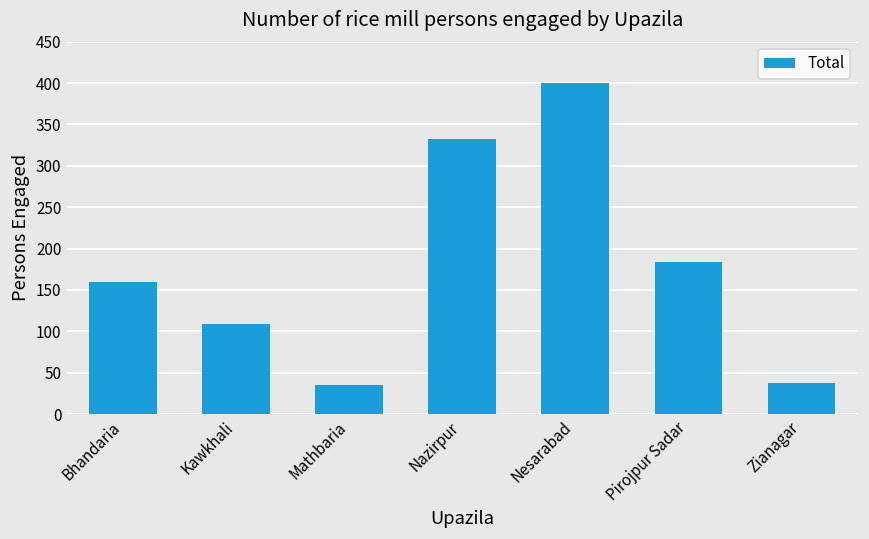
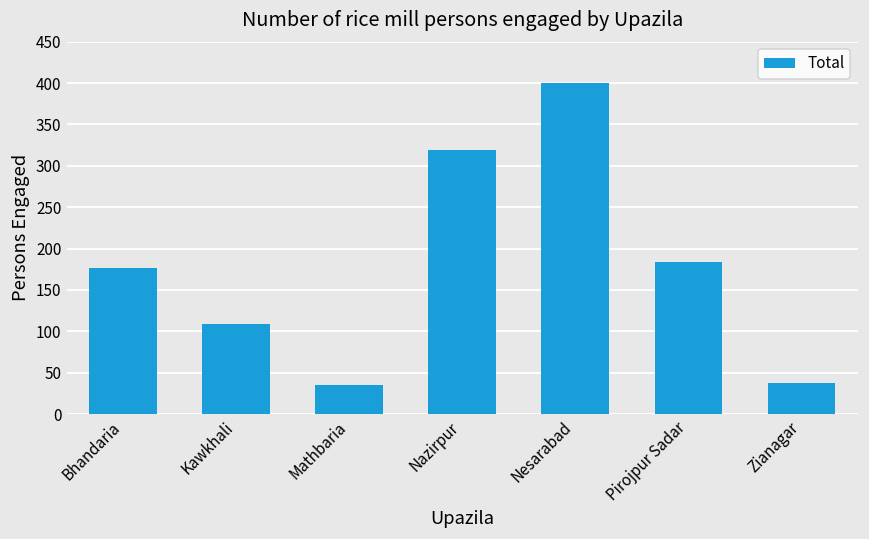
Bhandaria: 160 -> 180
Nazirpur: 330 -> 320
